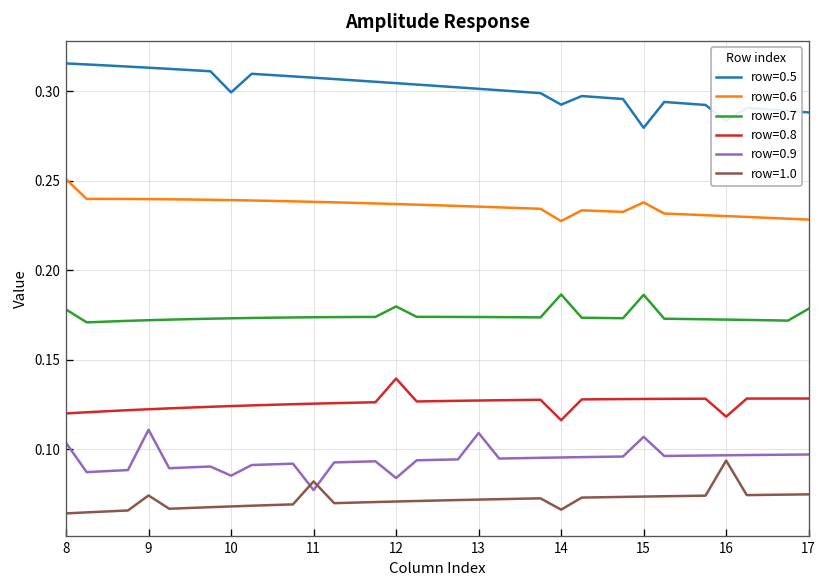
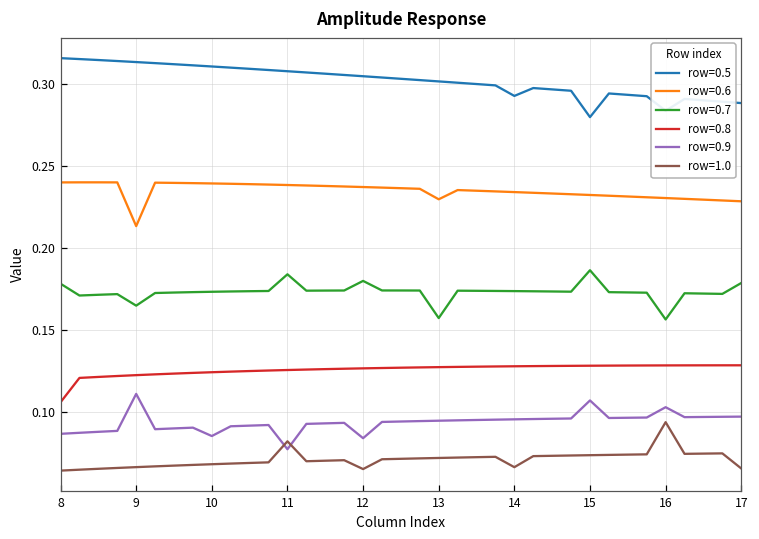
row=0.6, 8: 0.251 -> 0.240
row=0.8, 8: 0.120 -> 0.106
row=0.9, 8: 0.104 -> 0.087
row=0.6, 9: 0.240 -> 0.213
row=0.7, 9: 0.172 -> 0.165
row=1.0, 9: 0.074 -> 0.066
row=0.5, 10: 0.299 -> 0.311
row=0.7, 11: 0.174 -> 0.184
row=0.8, 12: 0.140 -> 0.127
row=1.0, 12: 0.071 -> 0.065
row=0.6, 13: 0.236 -> 0.230
row=0.7, 13: 0.174 -> 0.157
row=0.9, 13: 0.109 -> 0.095
row=0.6, 14: 0.228 -> 0.234
row=0.7, 14: 0.187 -> 0.174
row=0.8, 14: 0.116 -> 0.128
row=0.6, 15: 0.238 -> 0.232
row=0.7, 16: 0.173 -> 0.156
row=0.8, 16: 0.118 -> 0.128
row=0.9, 16: 0.097 -> 0.103
row=1.0, 17: 0.075 -> 0.066
